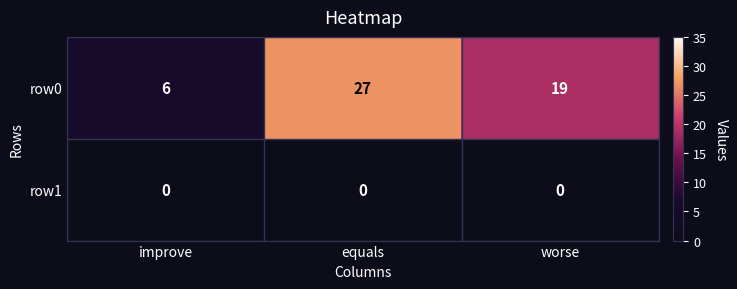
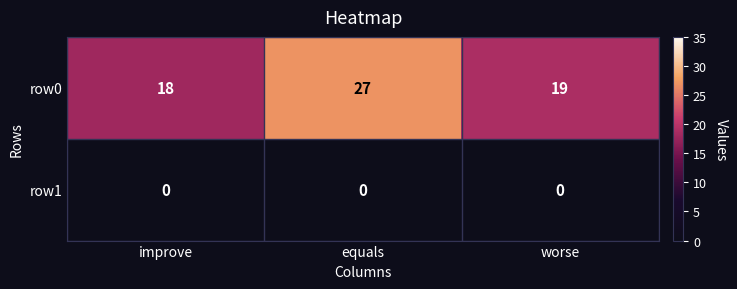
row0, improve: 6 -> 18
